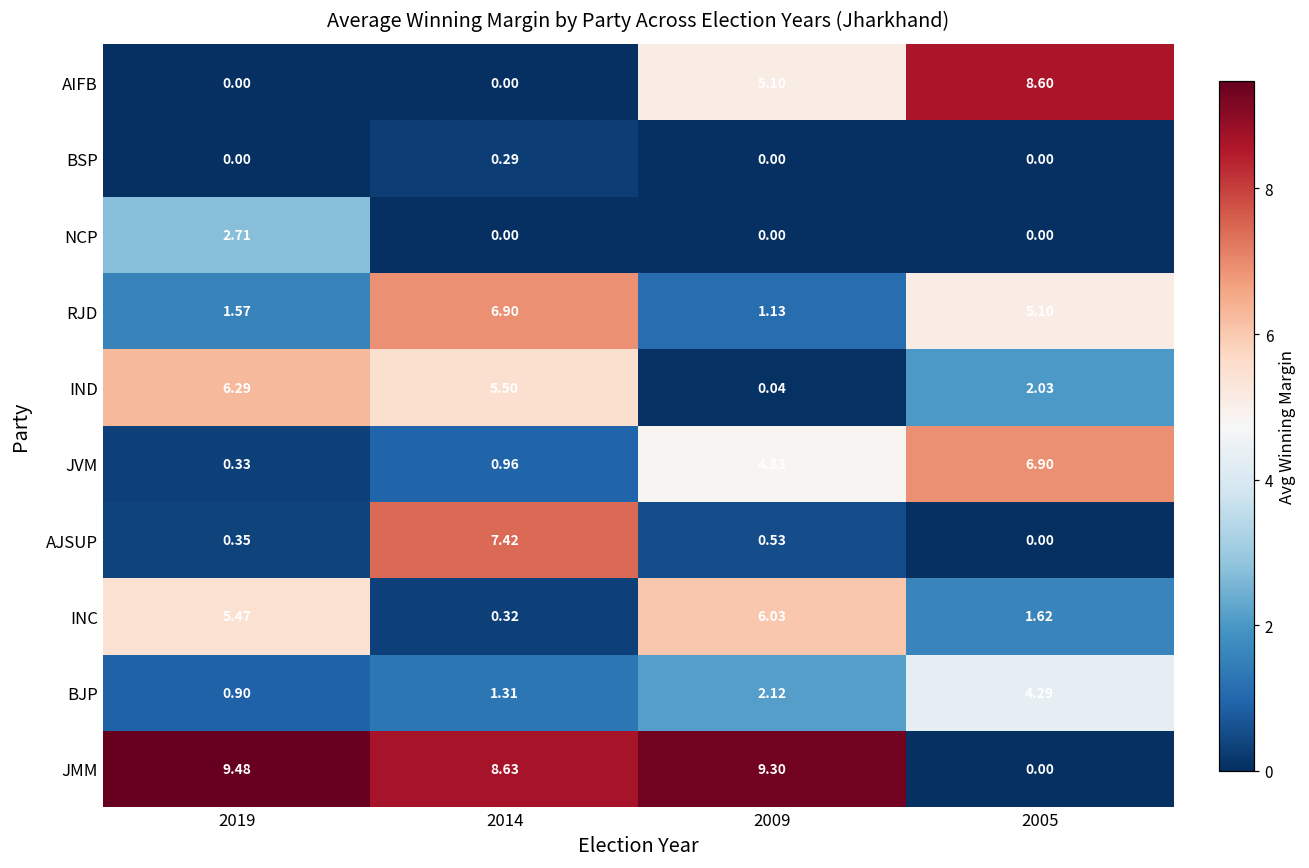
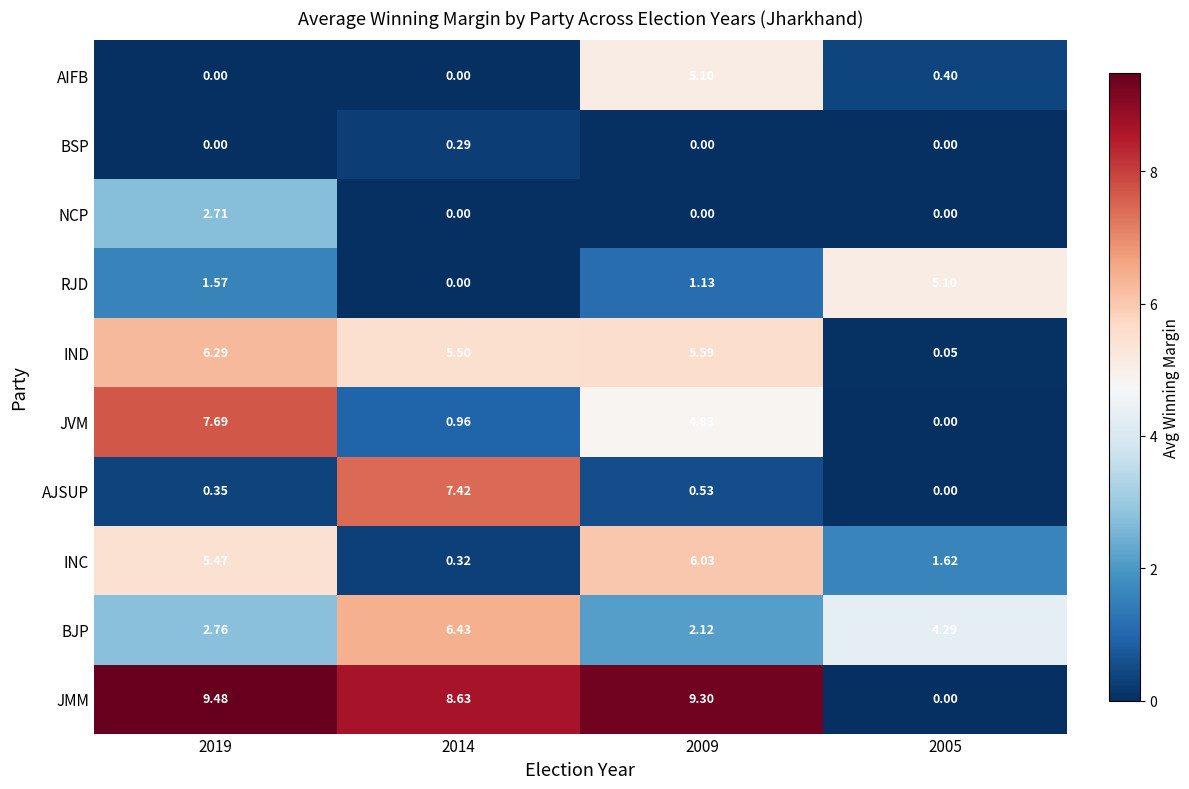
AIFB, 2005: 8.60 -> 0.40
RJD, 2014: 6.90 -> 0.00
IND, 2009: 0.04 -> 5.59
IND, 2005: 2.03 -> 0.05
JVM, 2019: 0.33 -> 7.69
JVM, 2005: 6.90 -> 0.00
BJP, 2019: 0.90 -> 2.76
BJP, 2014: 1.31 -> 6.43
